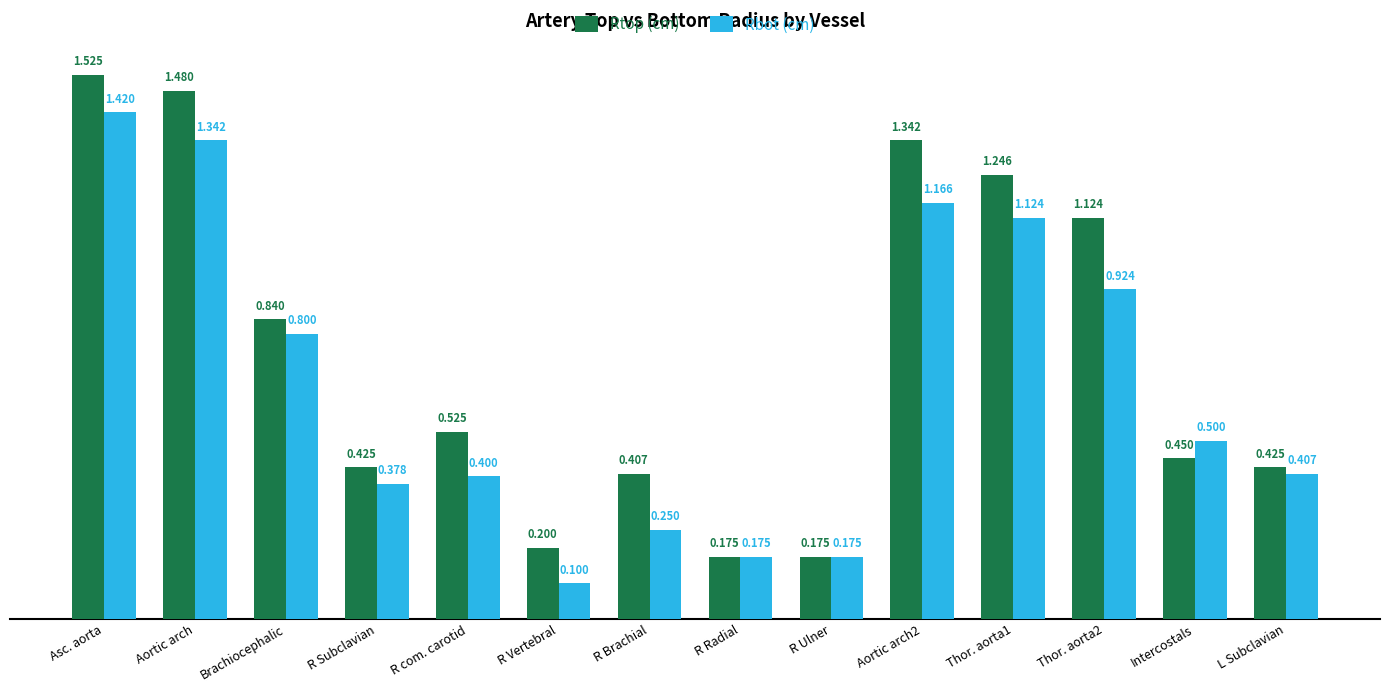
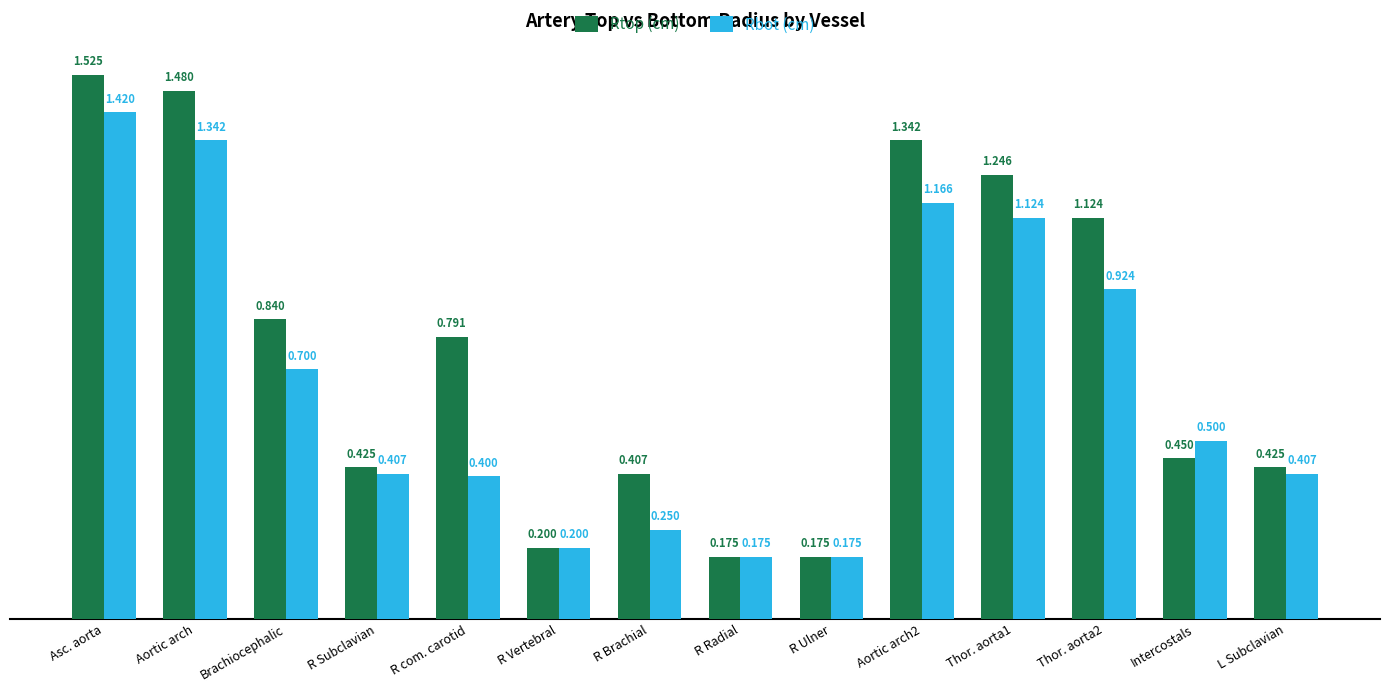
Rbot (cm), Brachiocephalic: 0.800 -> 0.700
Rbot (cm), R Subclavian: 0.378 -> 0.407
Rtop (cm), R com. carotid: 0.525 -> 0.791
Rbot (cm), R Vertebral: 0.100 -> 0.200
